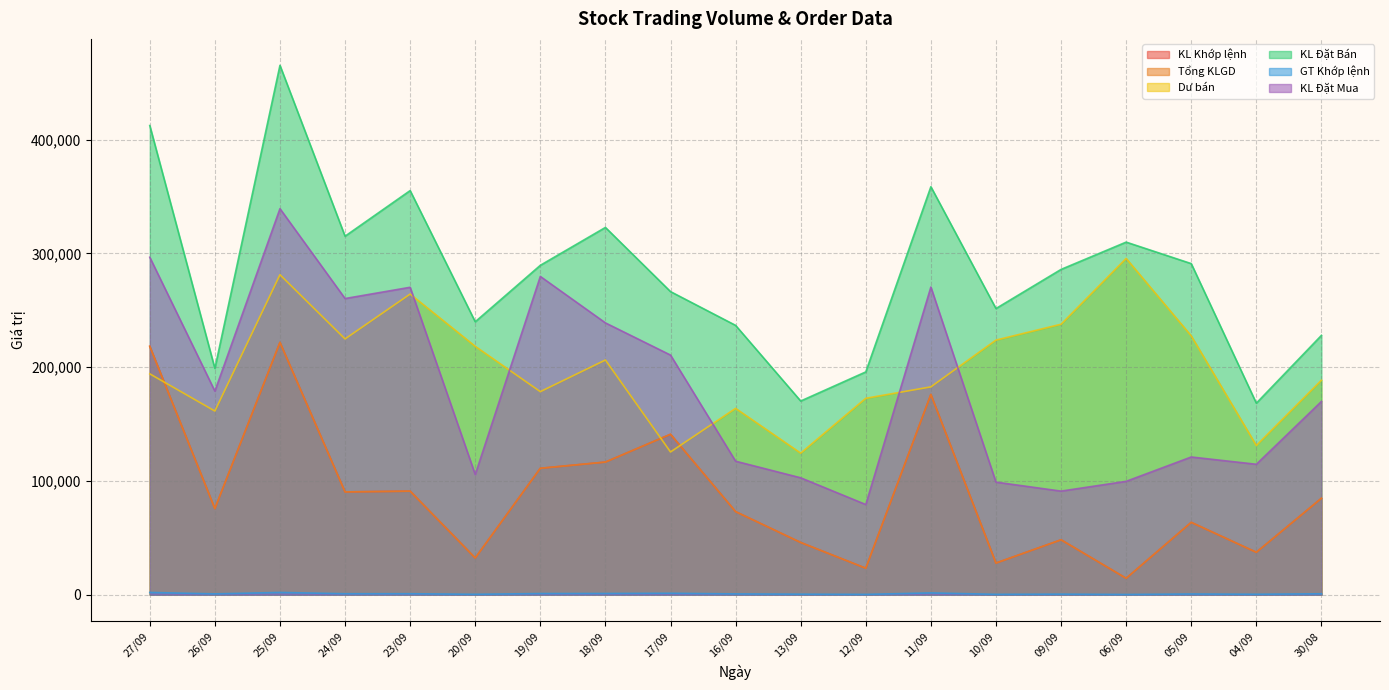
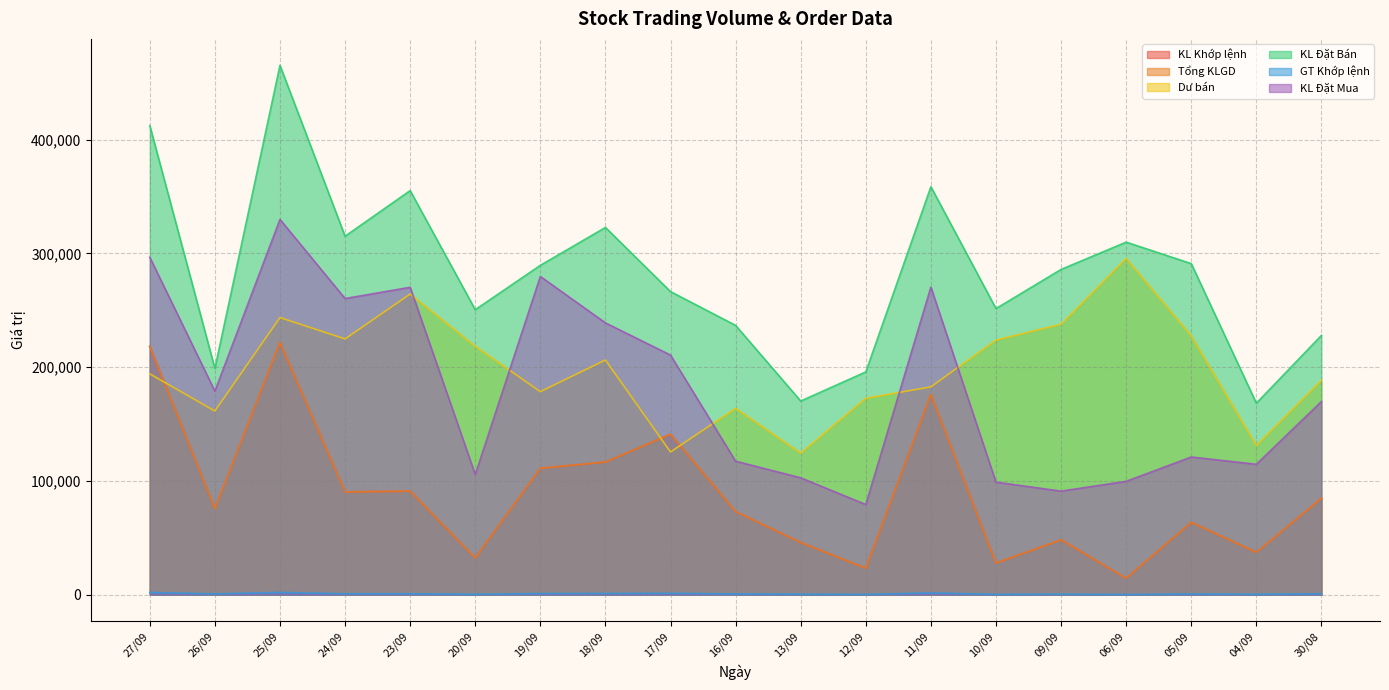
Dư bán, 25/09: 281,000 -> 244,000
KL Đặt Mua, 25/09: 339,000 -> 330,000
KL Đặt Bán, 20/09: 240,000 -> 251,000
